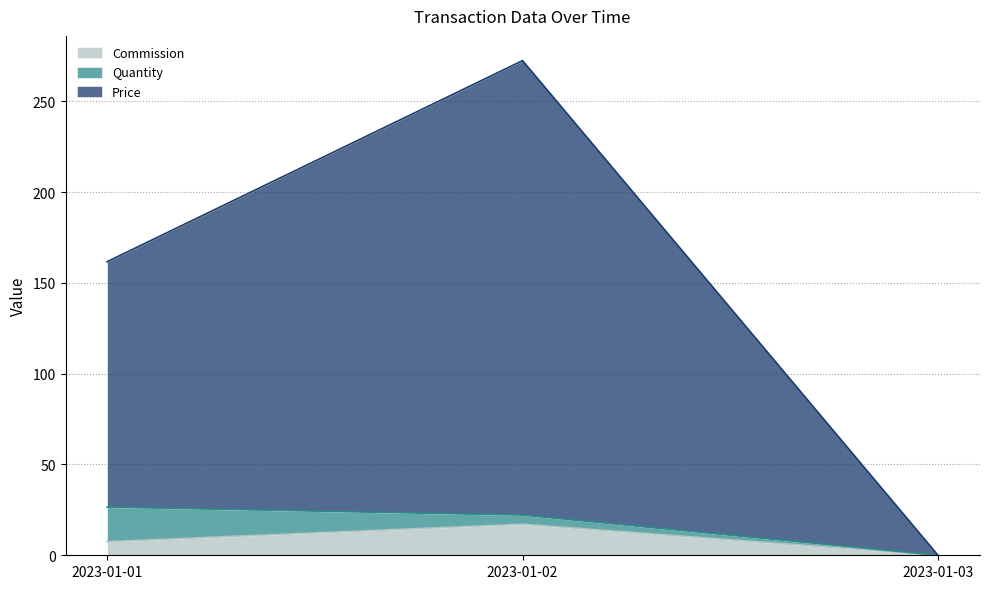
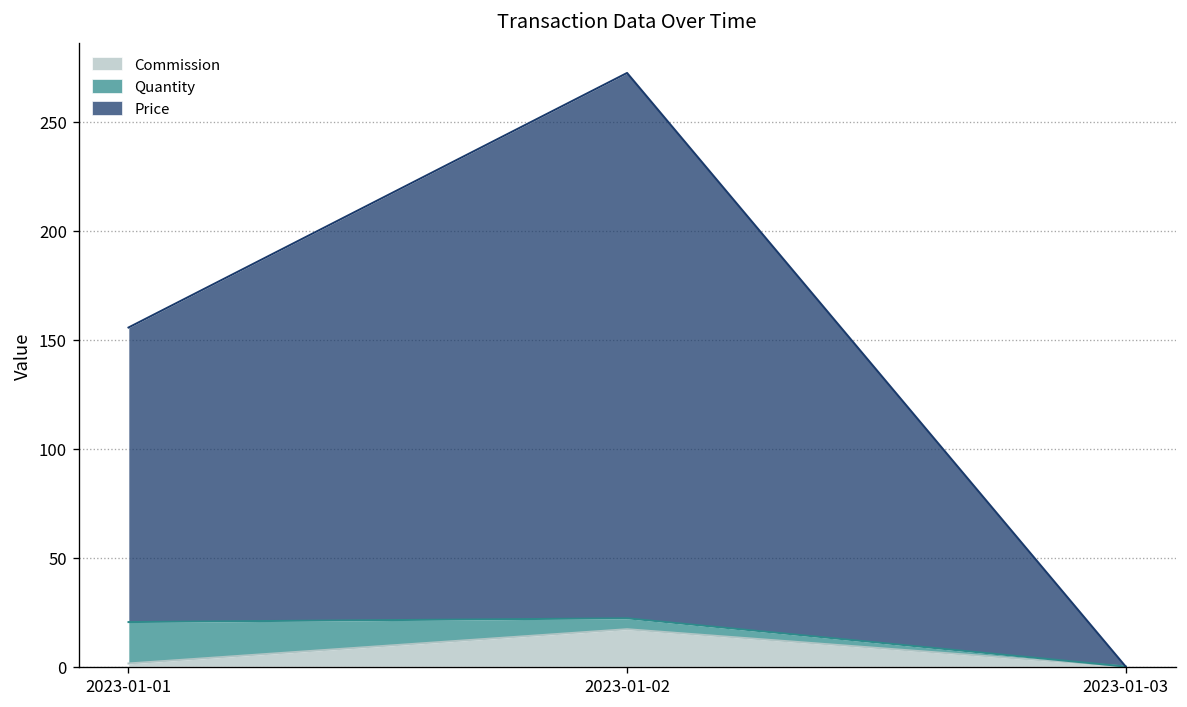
Commission, 2023-01-01: 8 -> 1
